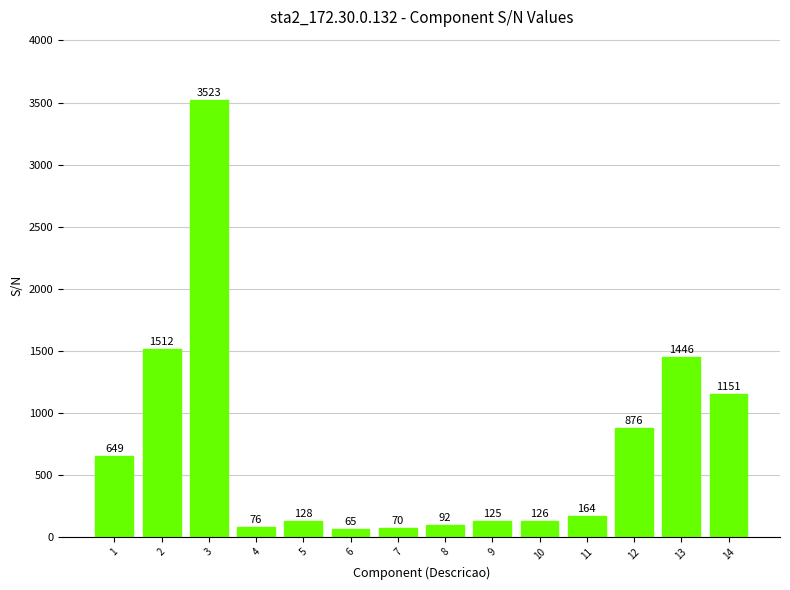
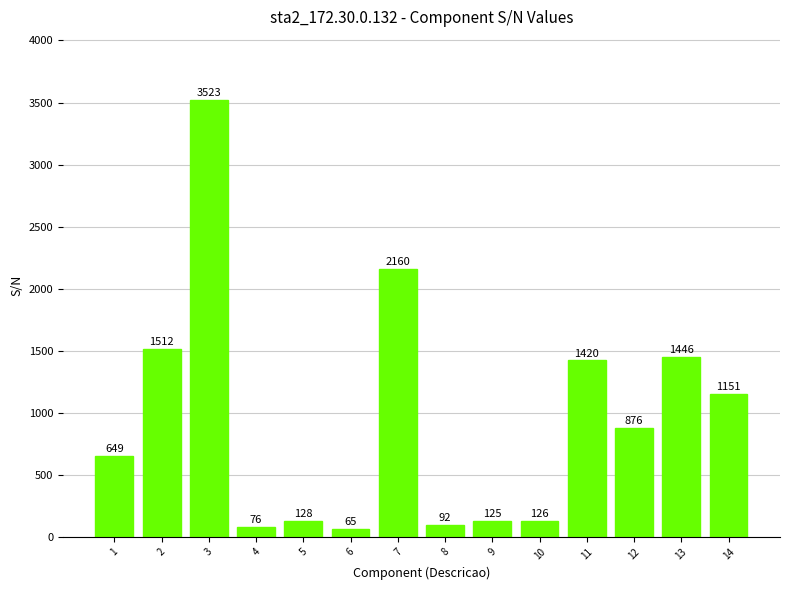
7: 70 -> 2160
11: 164 -> 1420
